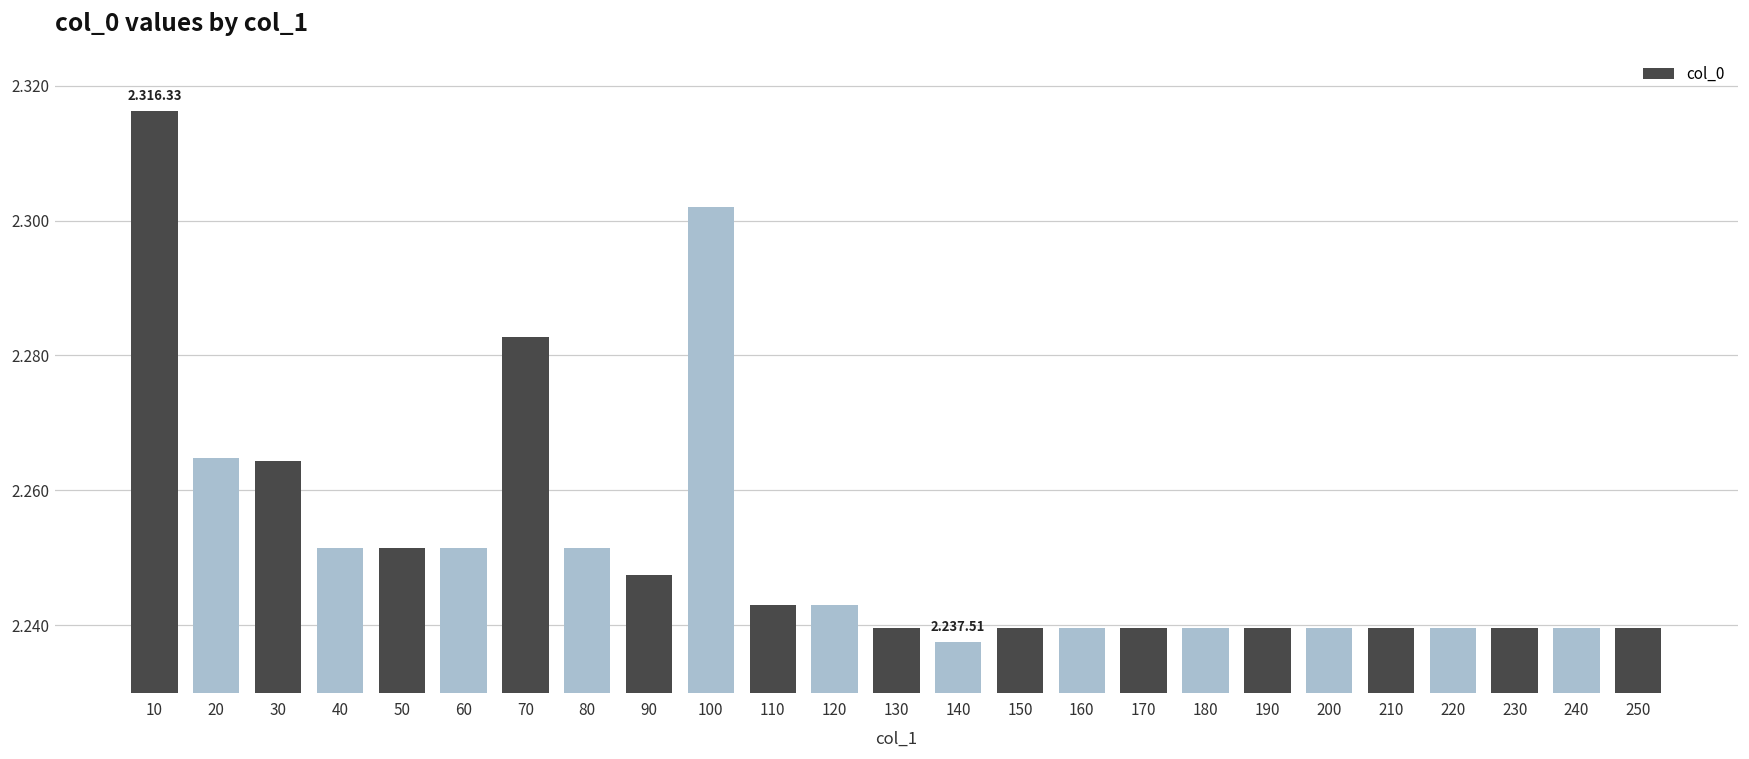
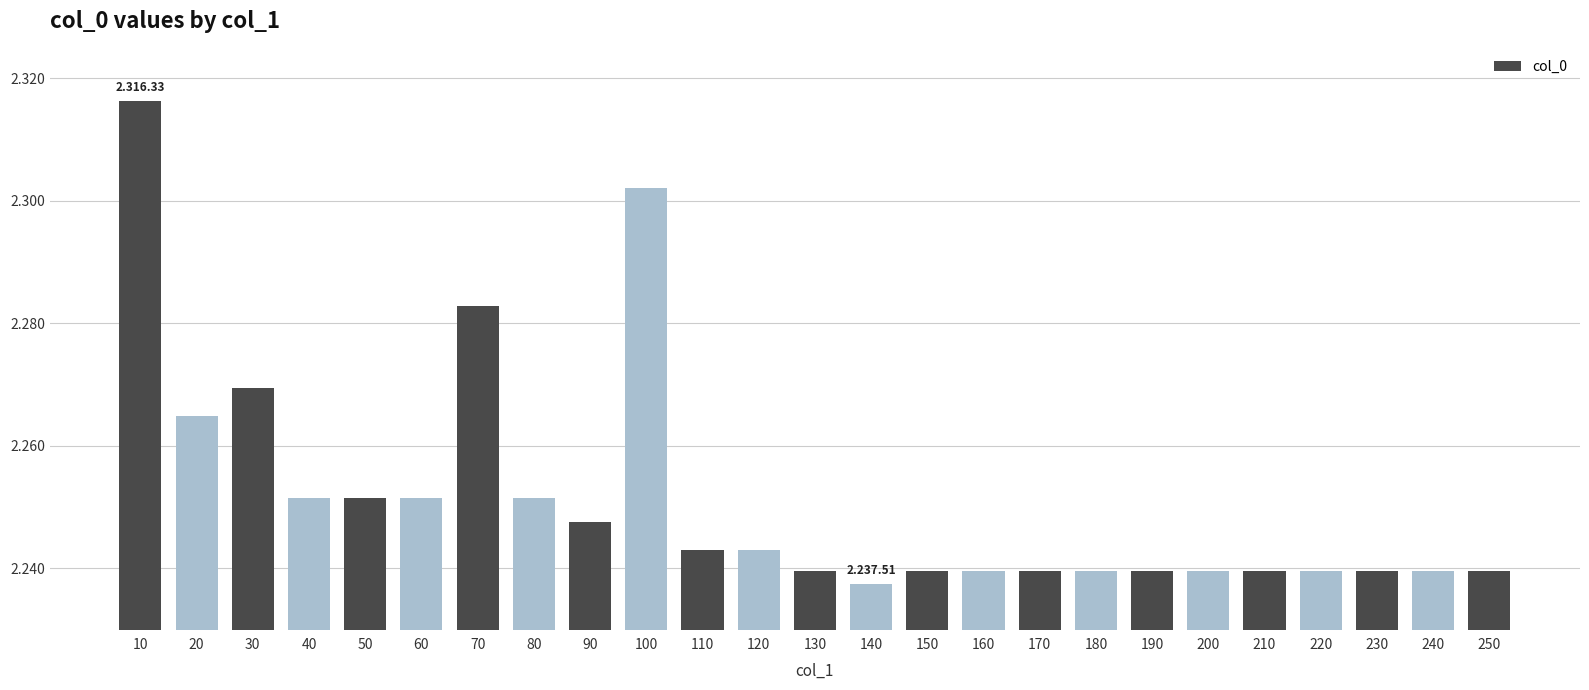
30: 2.264 -> 2.269
